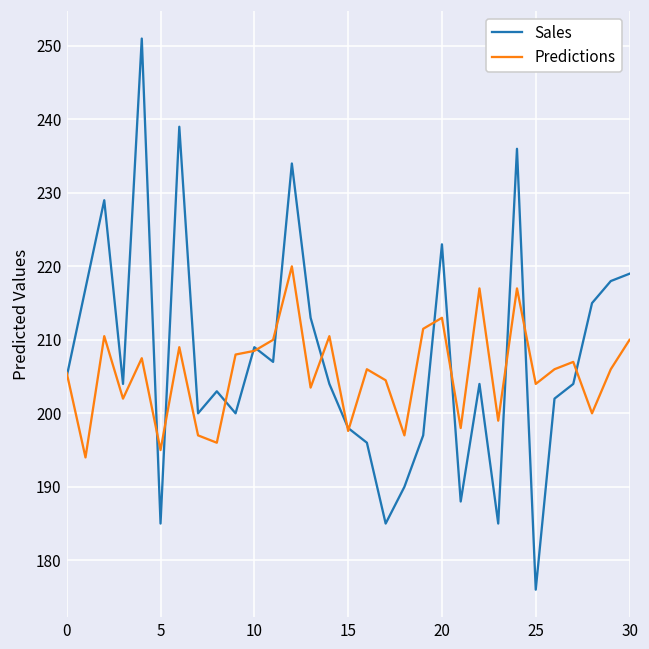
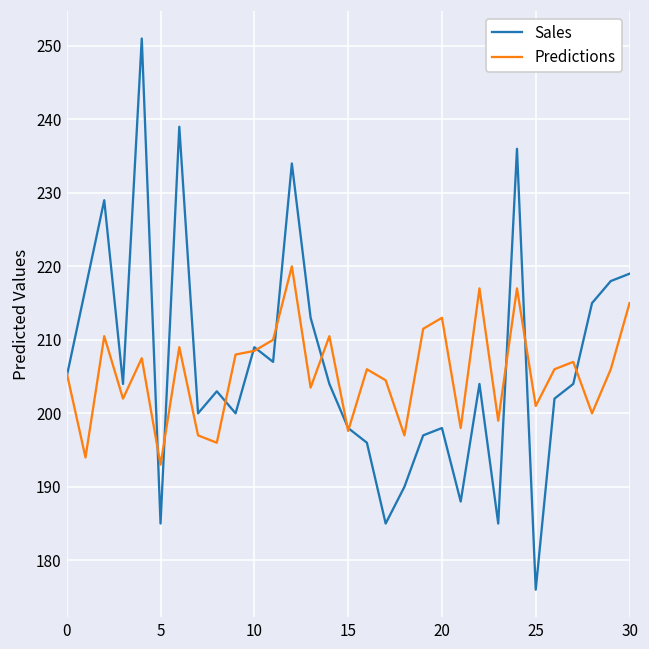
Predictions, 5: 195 -> 193
Sales, 20: 223 -> 198
Predictions, 25: 204 -> 201
Predictions, 30: 210 -> 215
